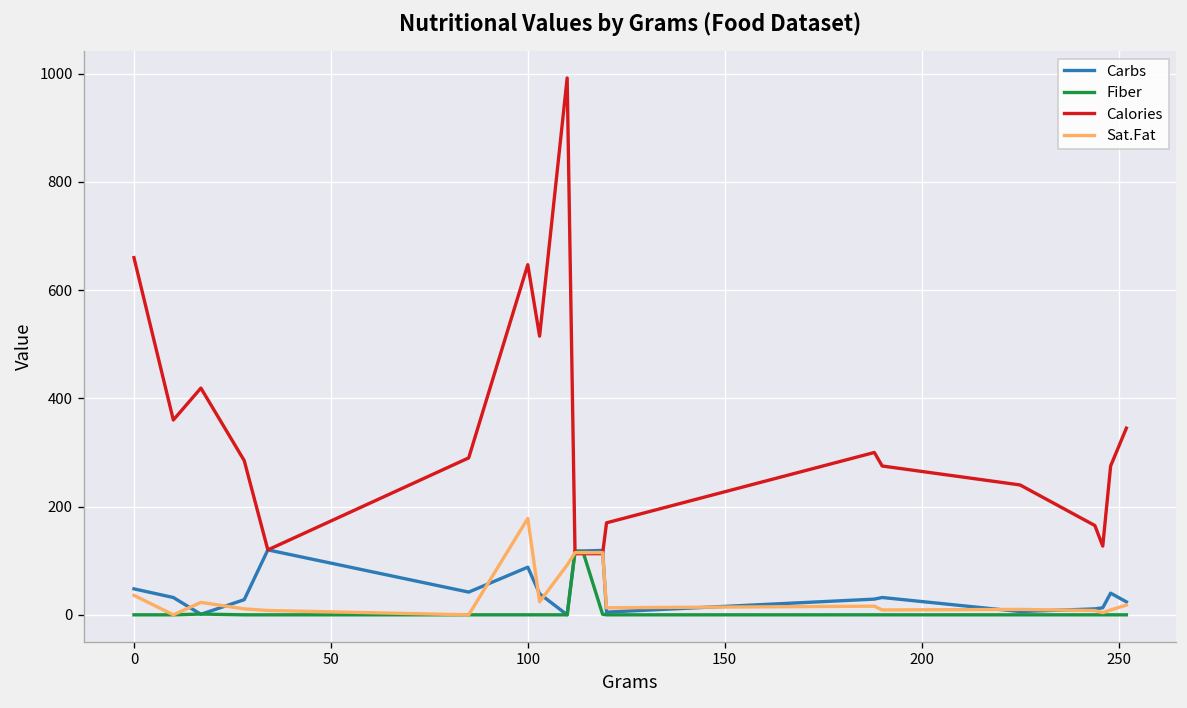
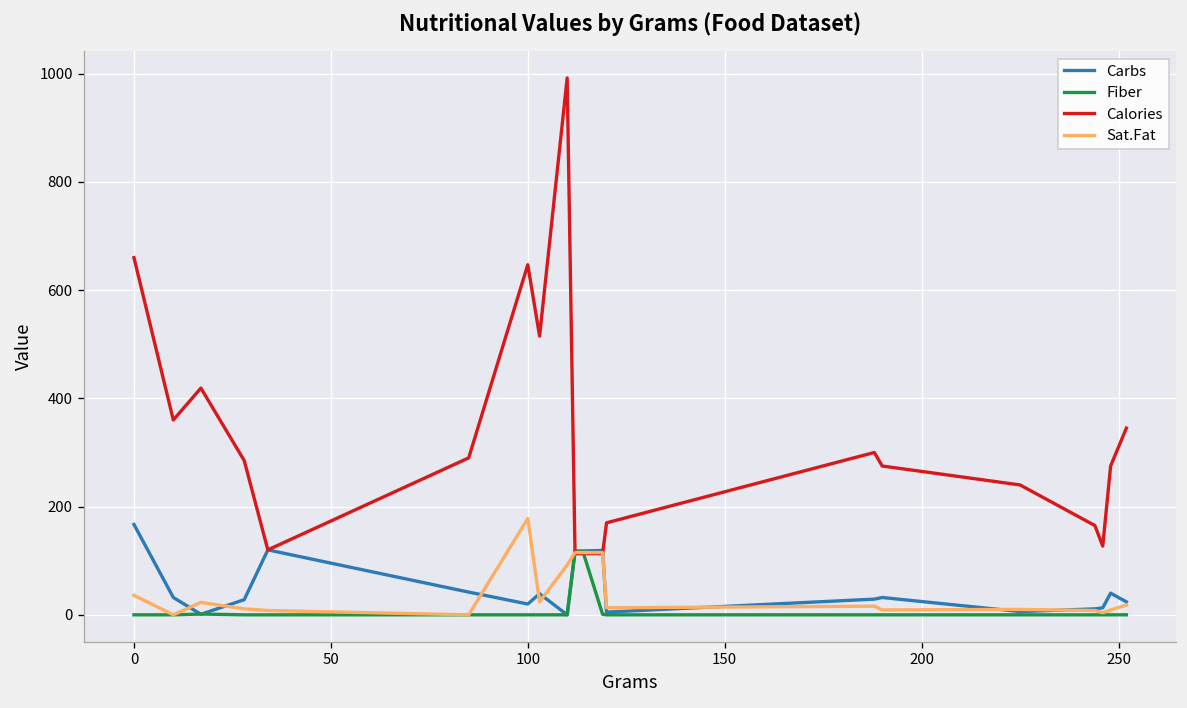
Carbs, 0: 50 -> 170
Carbs, 100: 90 -> 20
